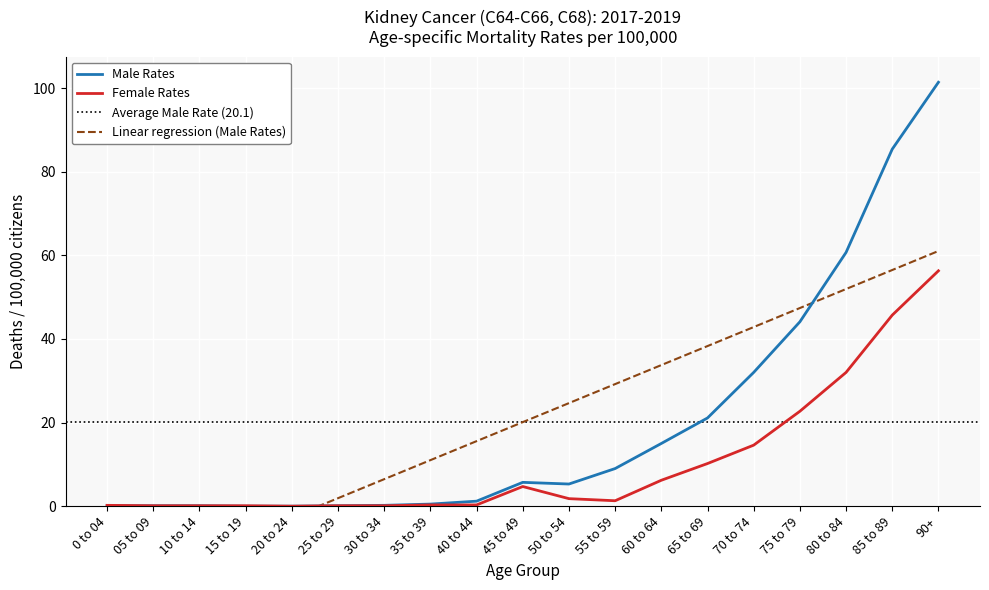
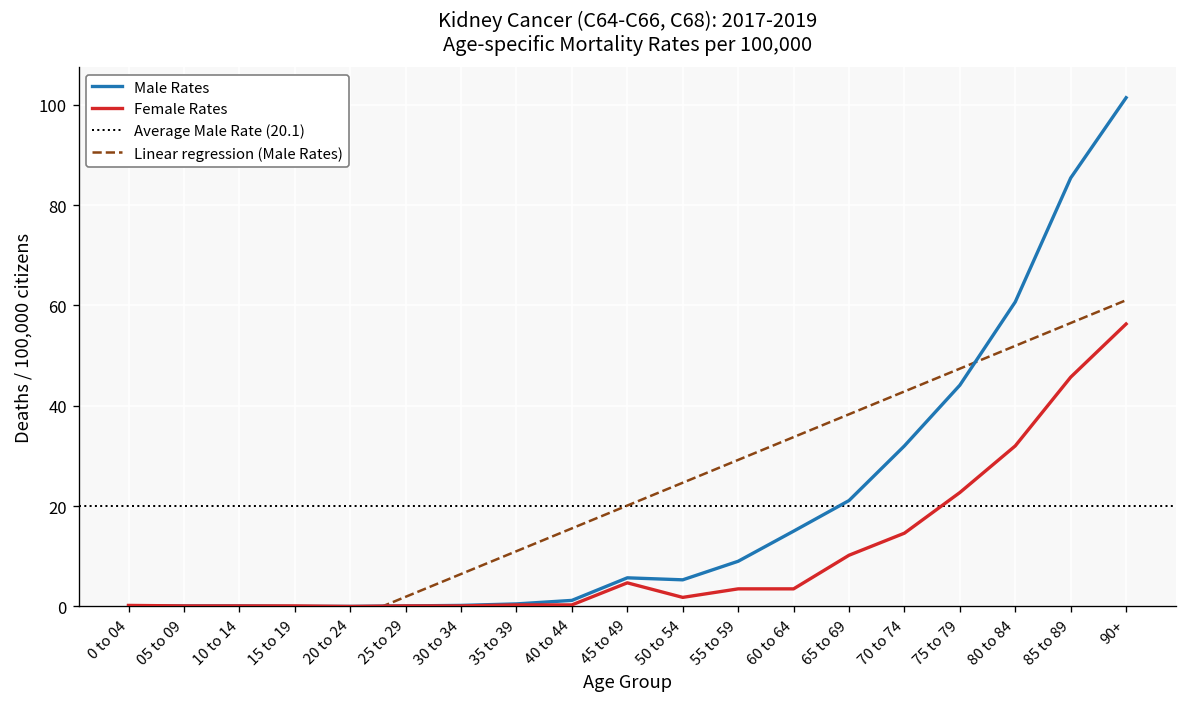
Female Rates, 55 to 59: 1 -> 4
Female Rates, 60 to 64: 6 -> 4
